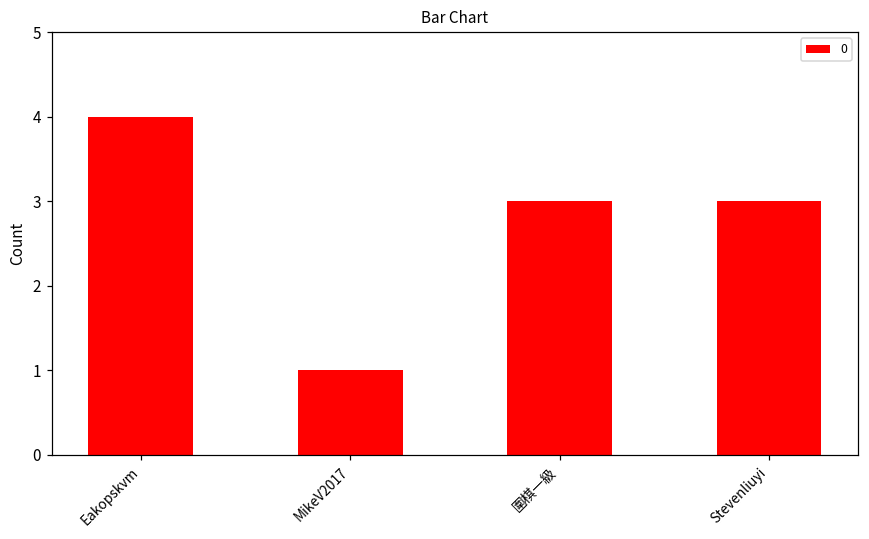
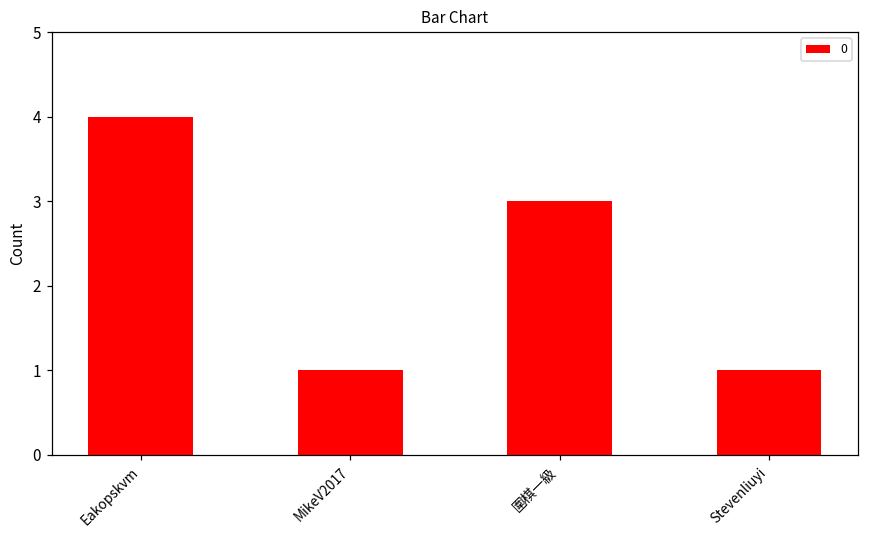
Stevenliuyi: 3 -> 1
